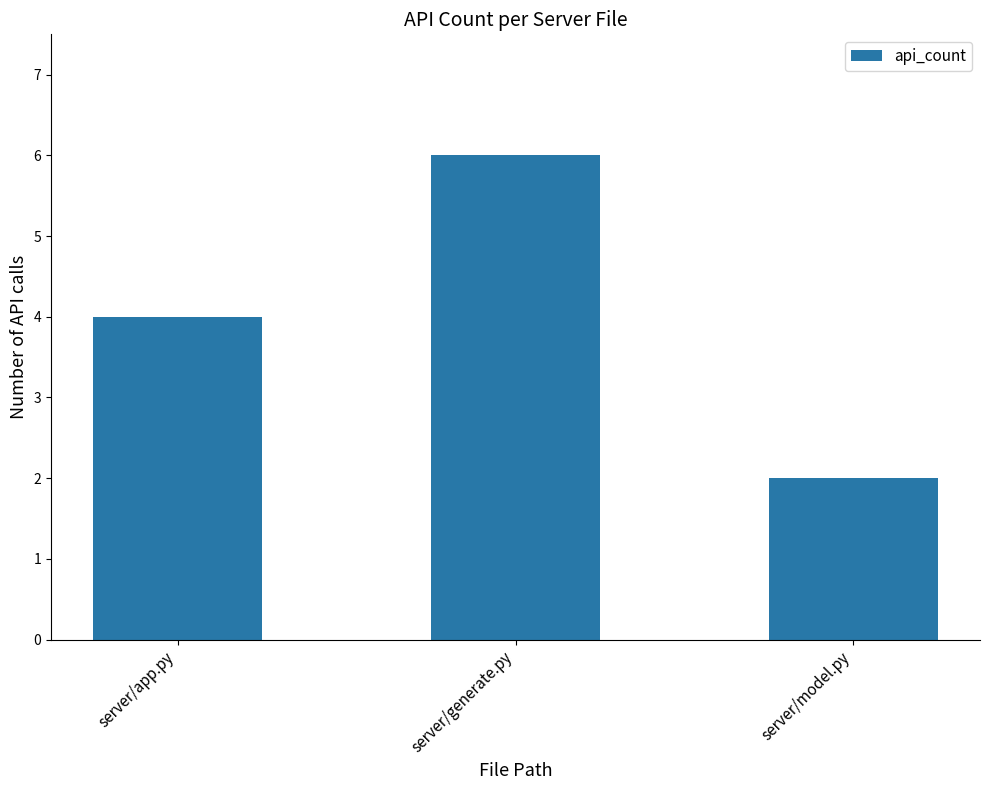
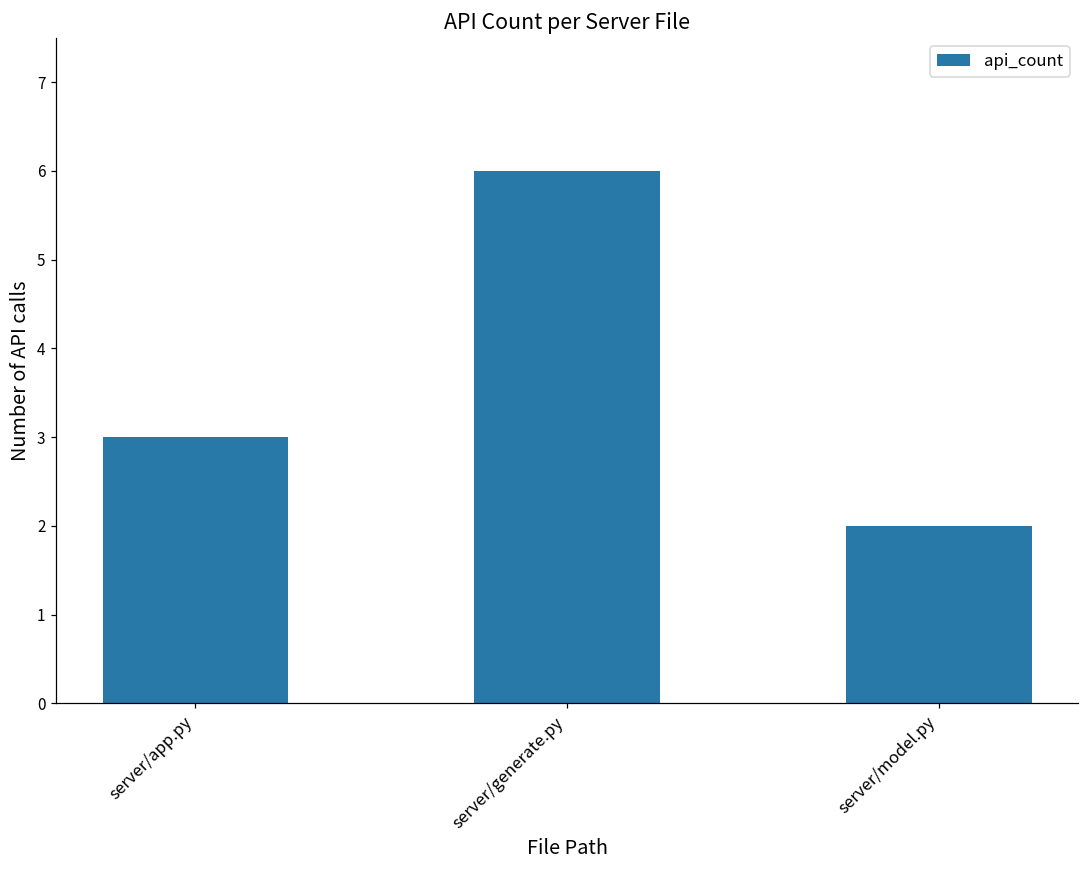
server/app.py: 4 -> 3
